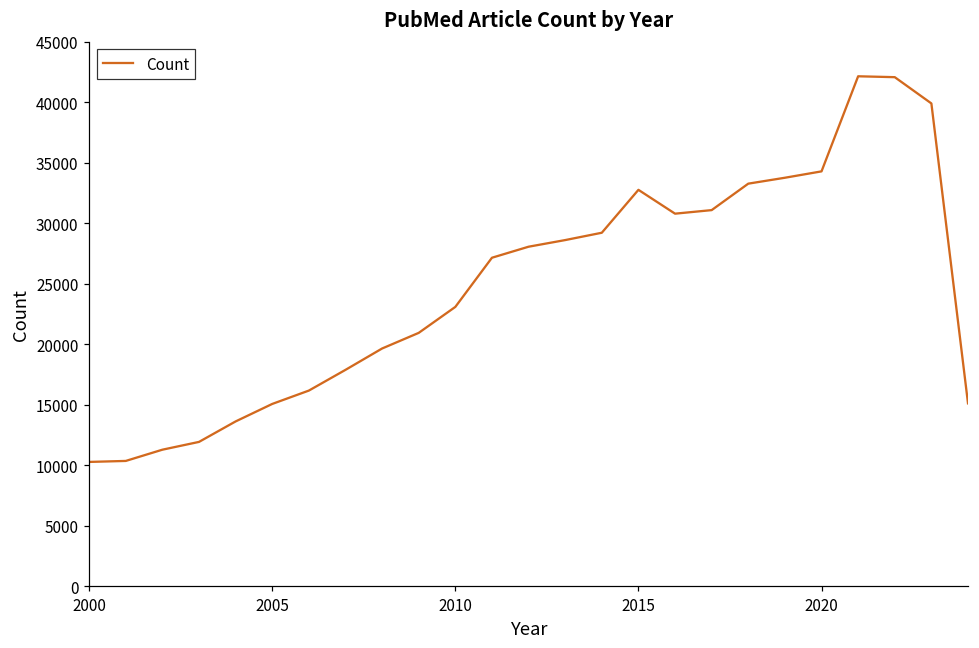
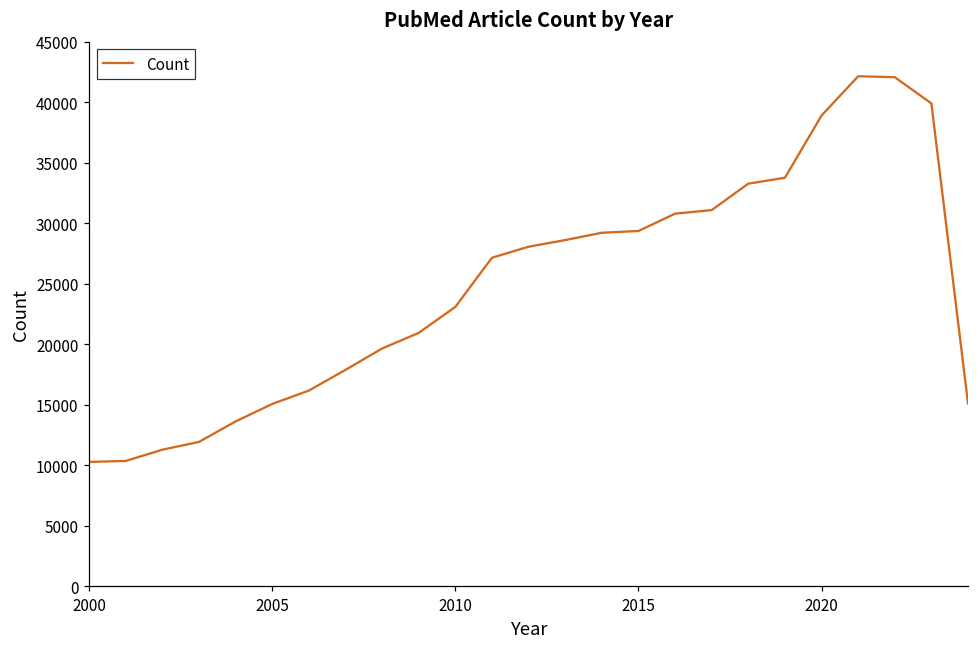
2015: 32800 -> 29400
2020: 34300 -> 38900
